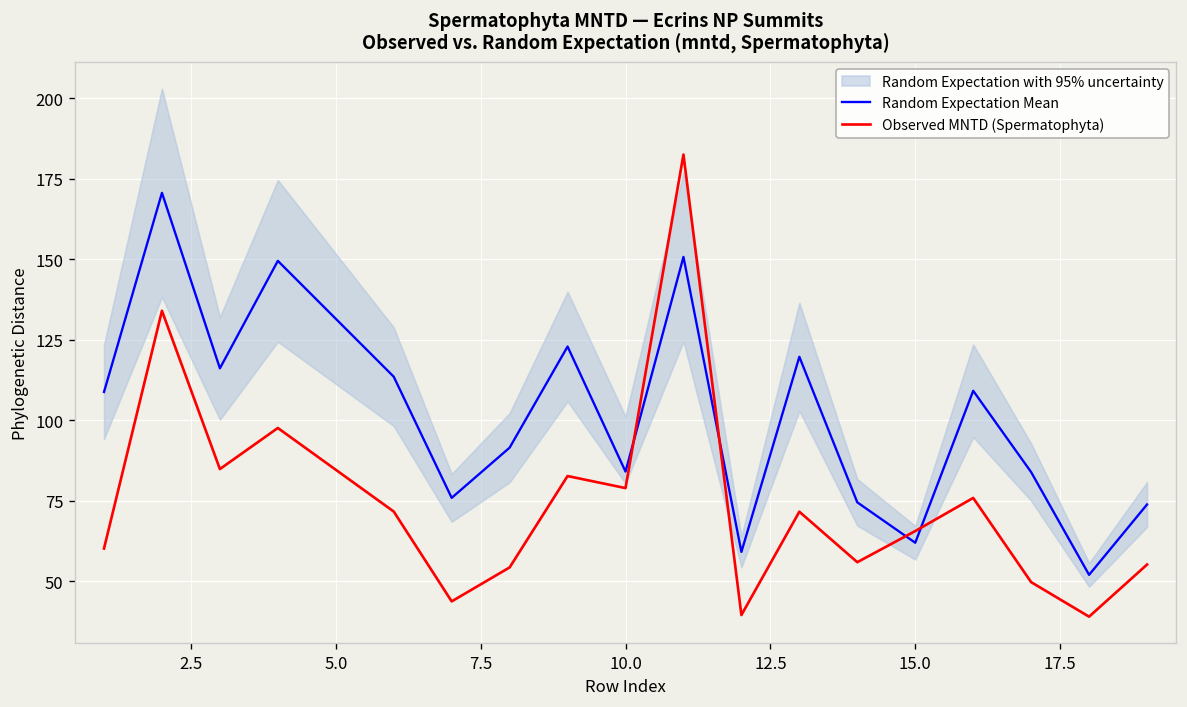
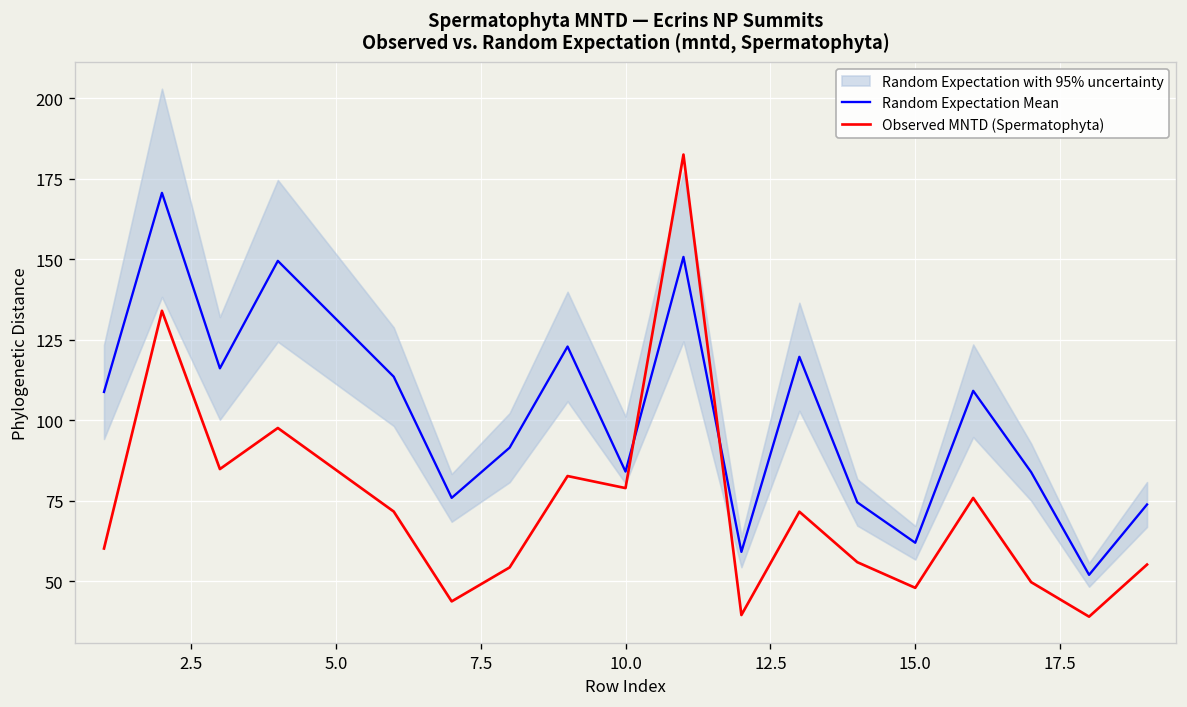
Observed MNTD (Spermatophyta), 15.0: 66 -> 48
